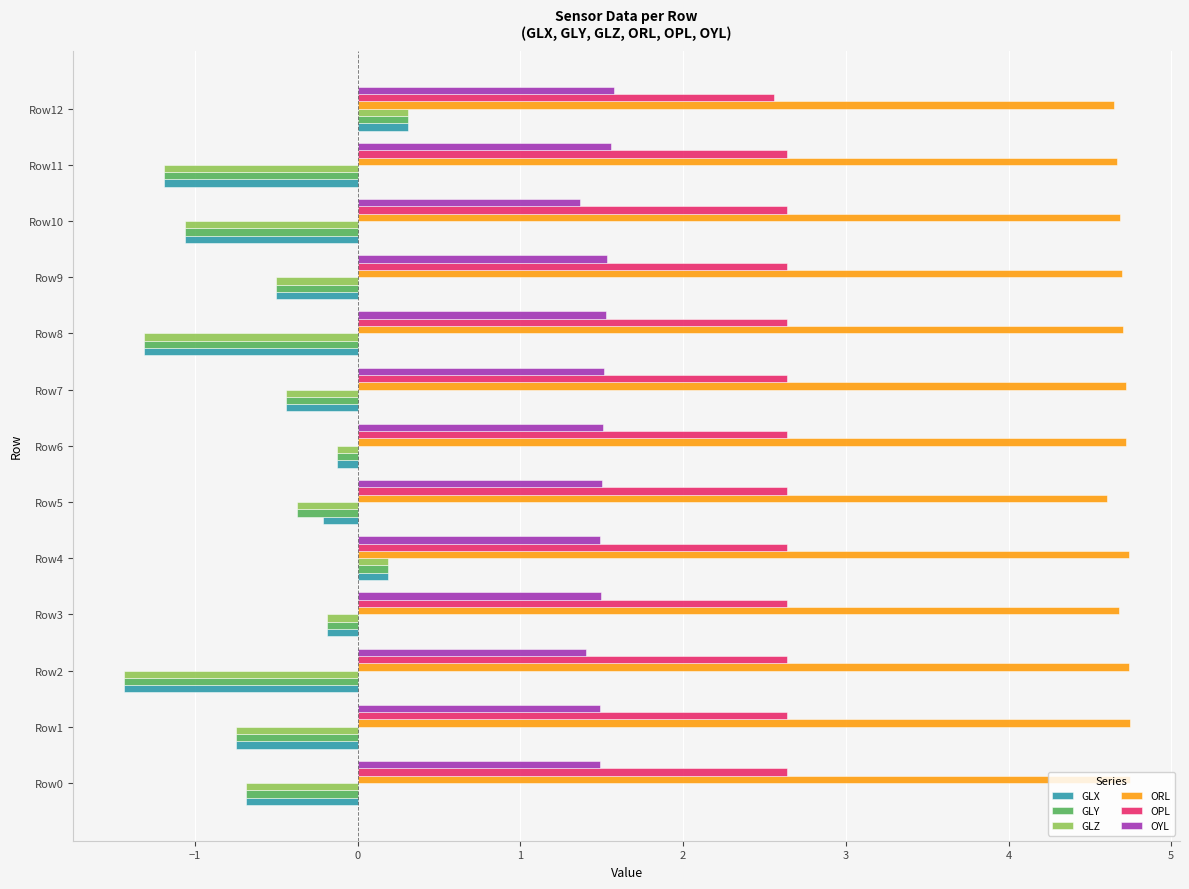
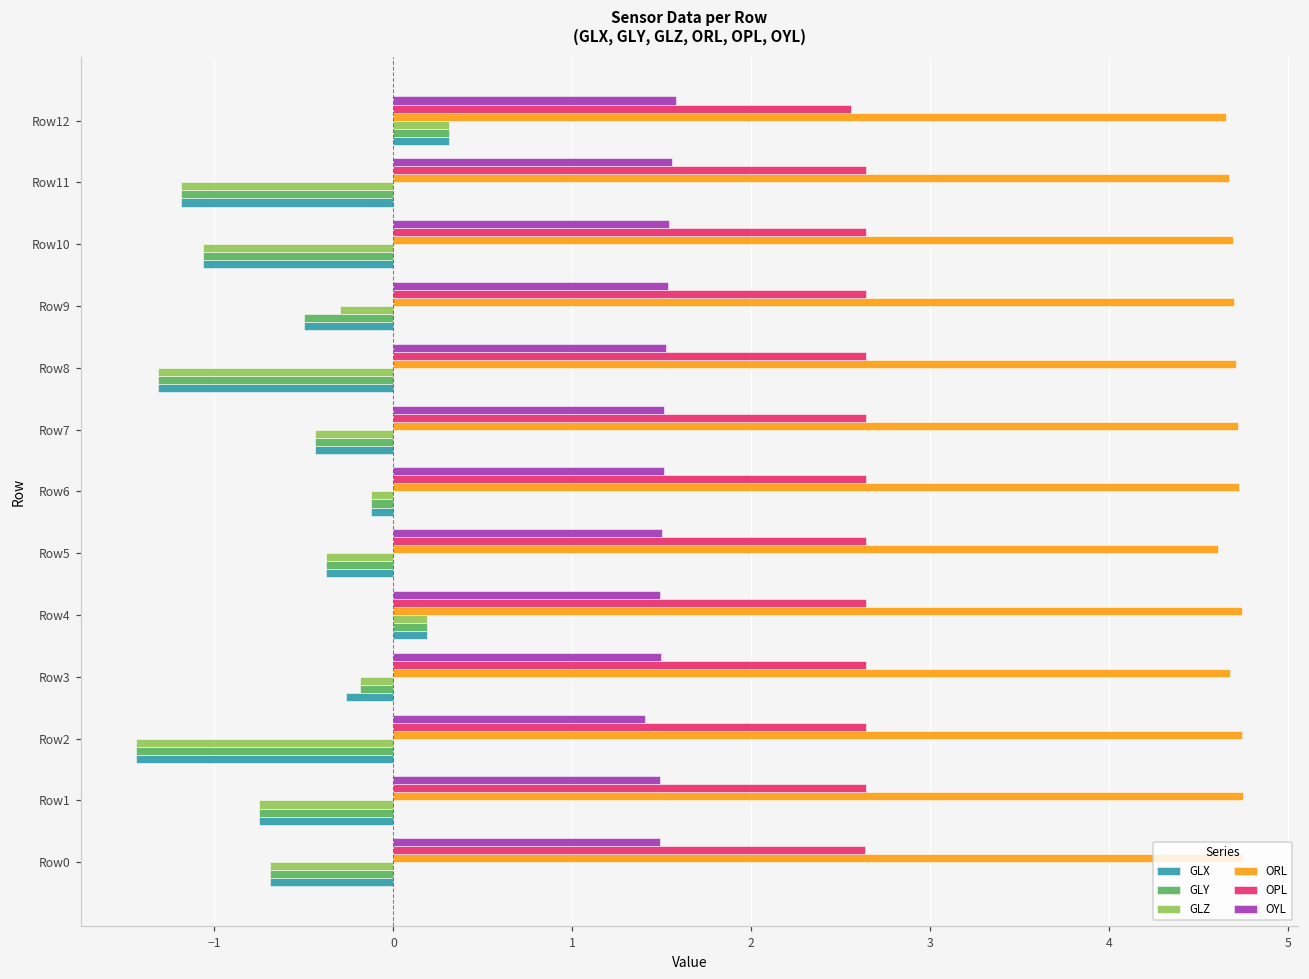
OYL, Row10: 1.37 -> 1.54
GLZ, Row9: -0.5 -> -0.3
GLX, Row5: -0.21 -> -0.38
GLX, Row3: -0.19 -> -0.27
